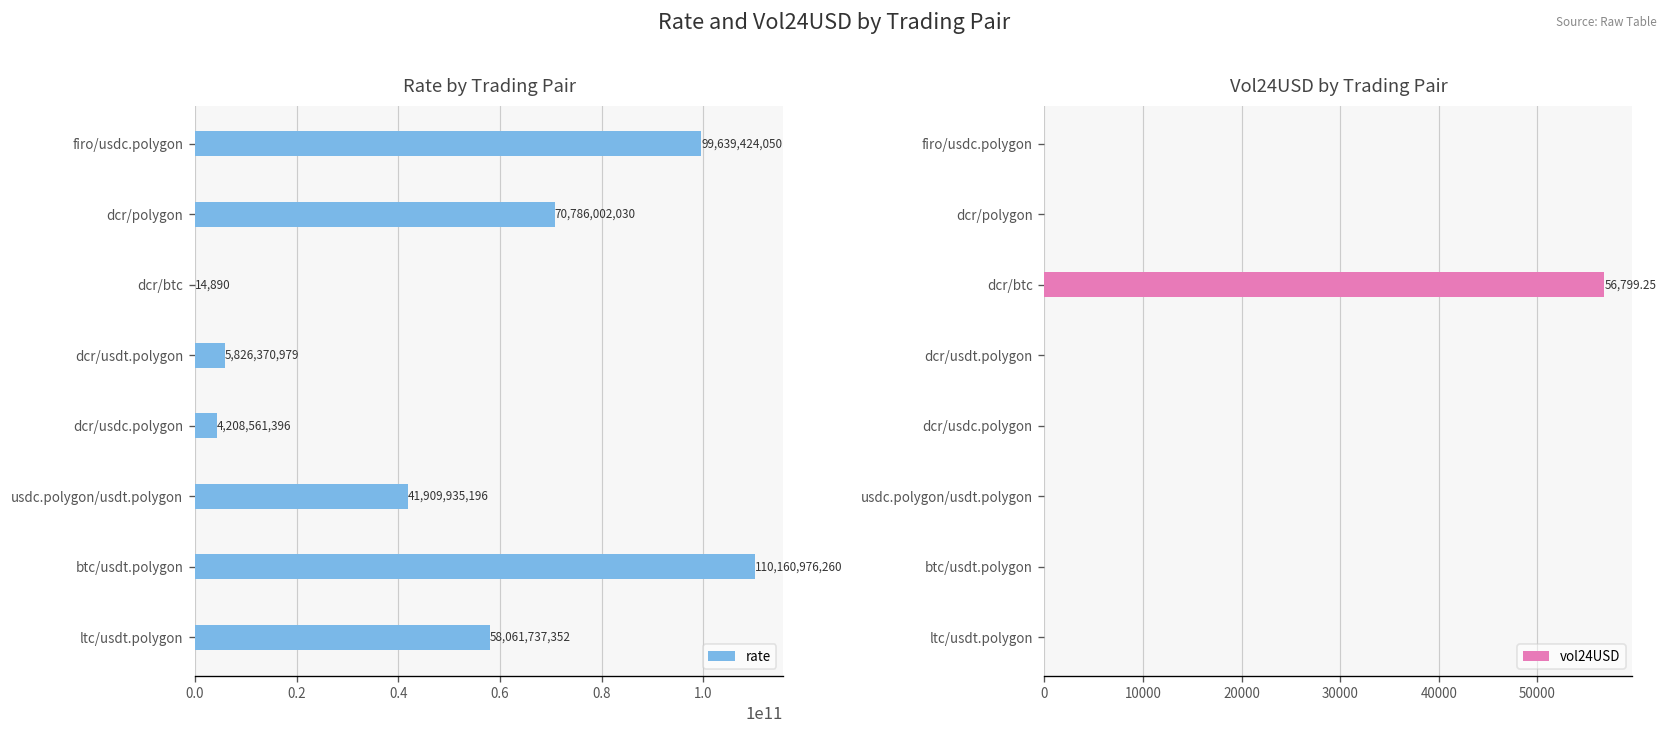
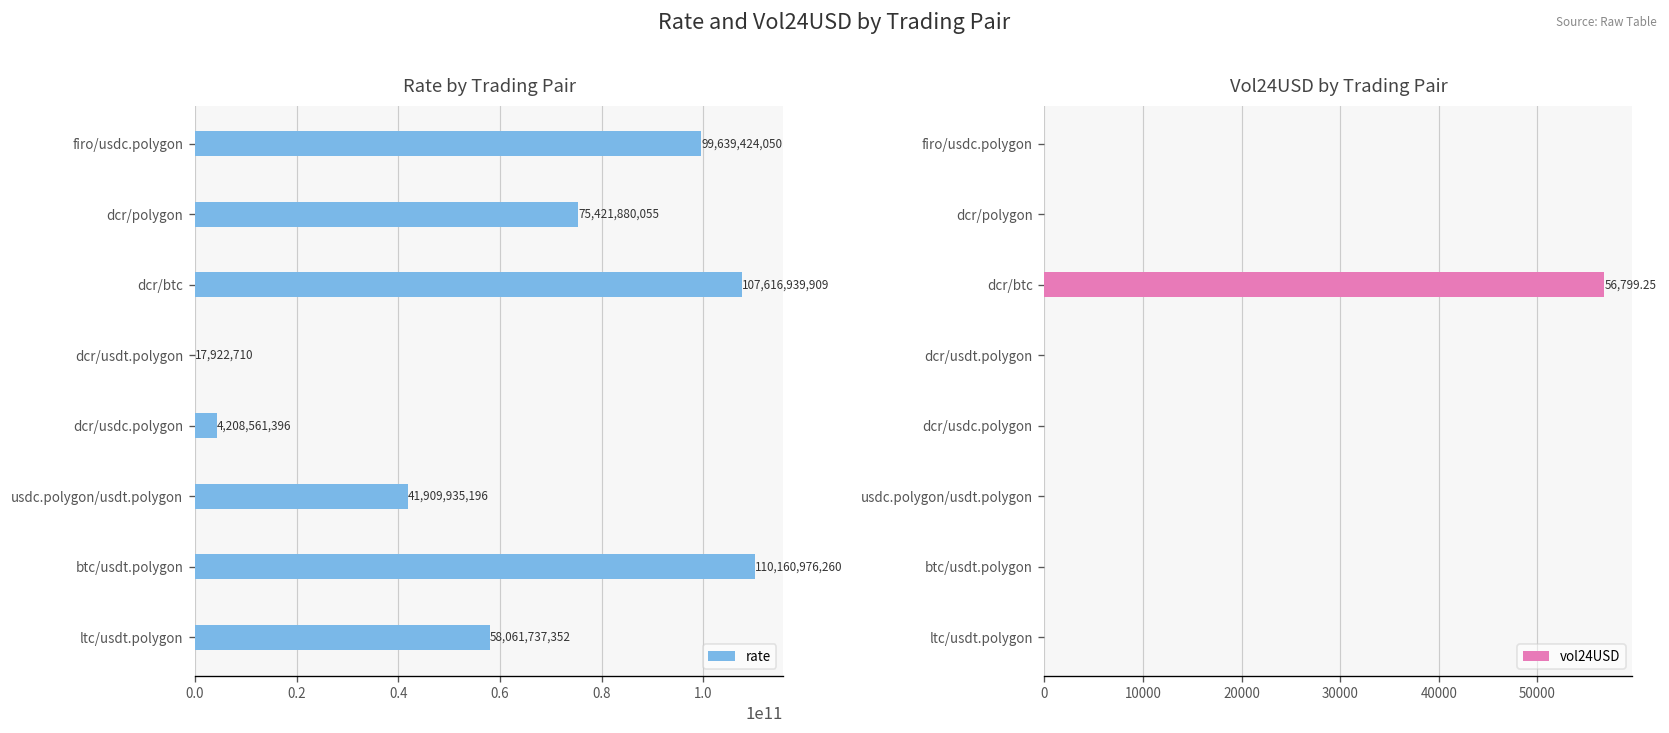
Rate by Trading Pair, dcr/polygon: 70,786,002,030 -> 75,421,880,055
Rate by Trading Pair, dcr/btc: 14,890 -> 107,616,939,909
Rate by Trading Pair, dcr/usdt.polygon: 5,826,370,979 -> 17,922,710
